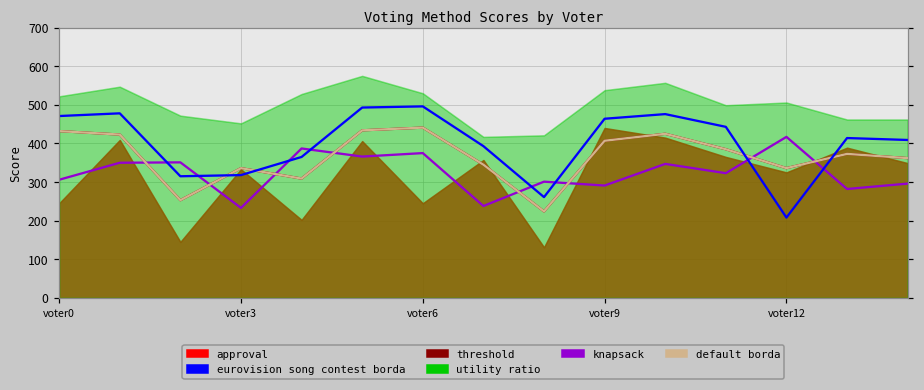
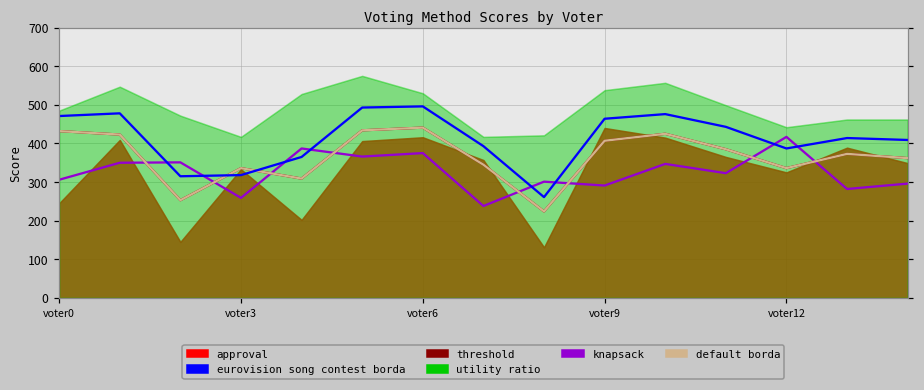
utility ratio, voter0: 520 -> 490
knapsack, voter3: 230 -> 260
utility ratio, voter3: 450 -> 420
approval, voter6: 250 -> 420
utility ratio, voter12: 510 -> 440
eurovision song contest borda, voter12: 210 -> 390
